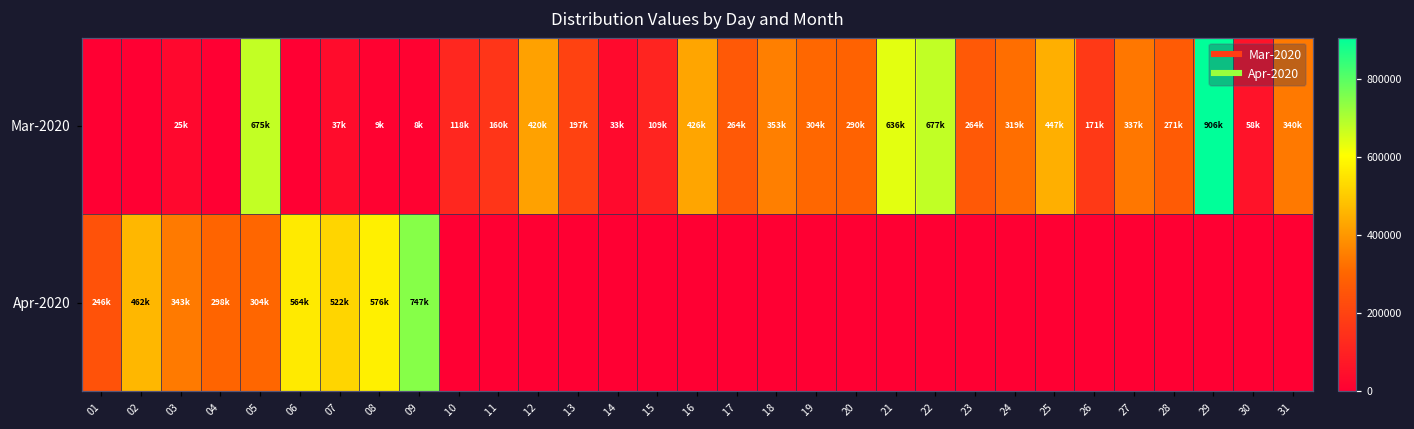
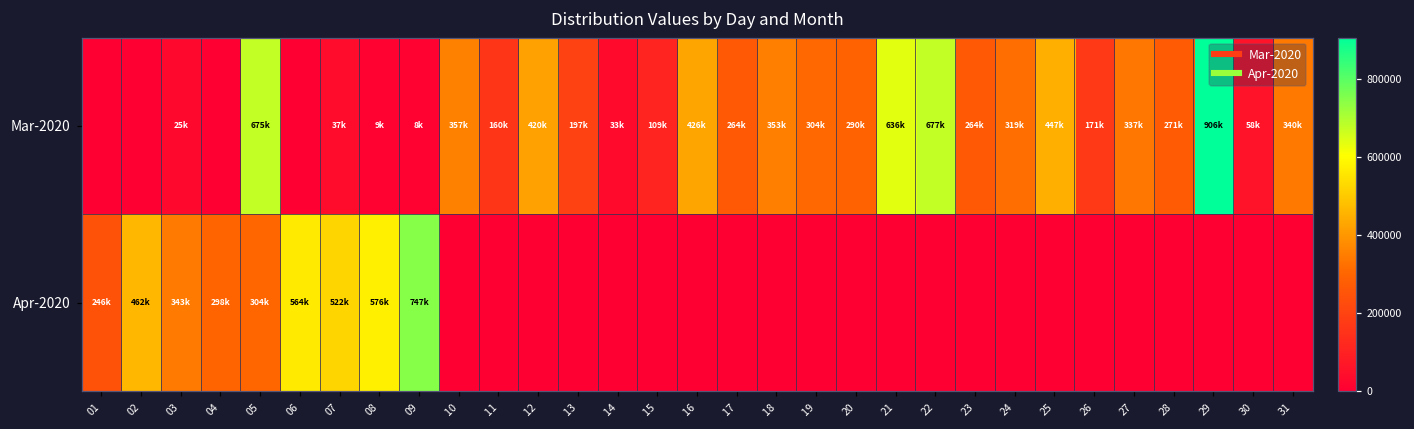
Mar-2020, 10: 118k -> 357k
